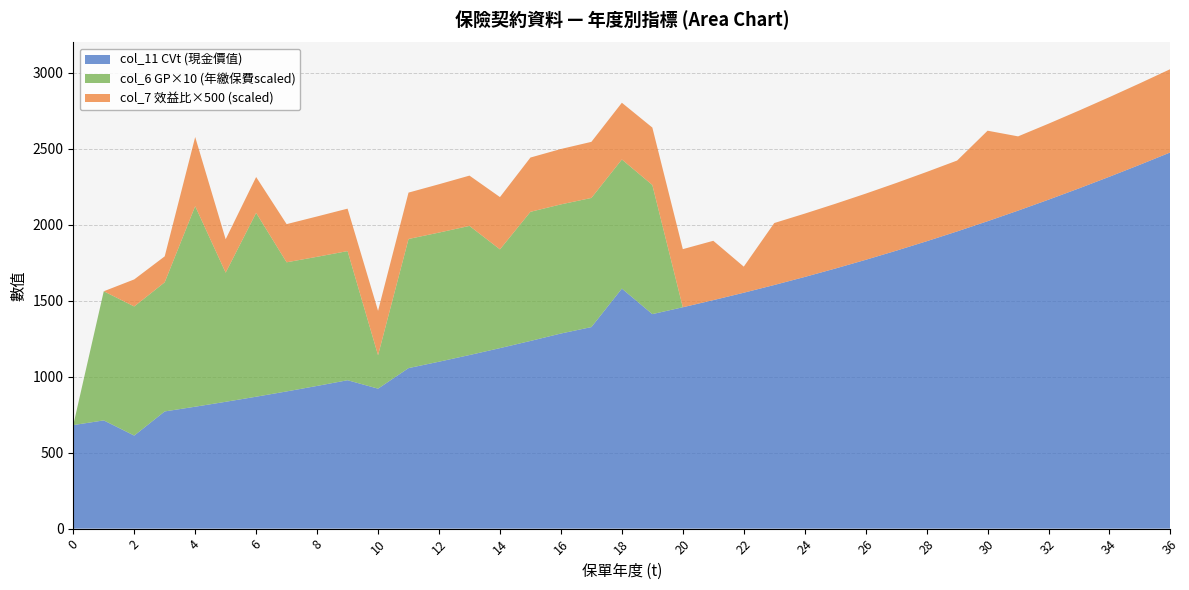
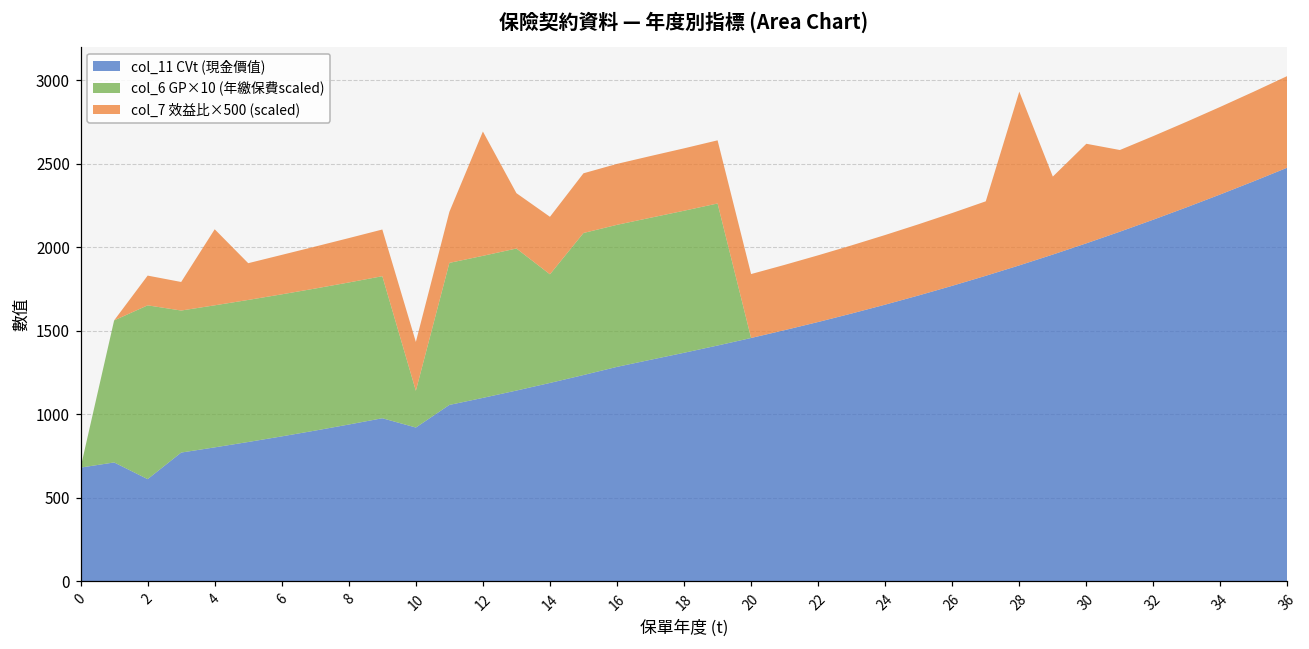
col_6 GP×10 (年繳保費scaled), 2: 850 -> 1040
col_6 GP×10 (年繳保費scaled), 4: 1320 -> 850
col_6 GP×10 (年繳保費scaled), 6: 1210 -> 850
col_7 效益比×500 (scaled), 12: 320 -> 740
col_11 CVt (現金價值), 18: 1580 -> 1370
col_7 效益比×500 (scaled), 22: 170 -> 400
col_7 效益比×500 (scaled), 28: 460 -> 1040
